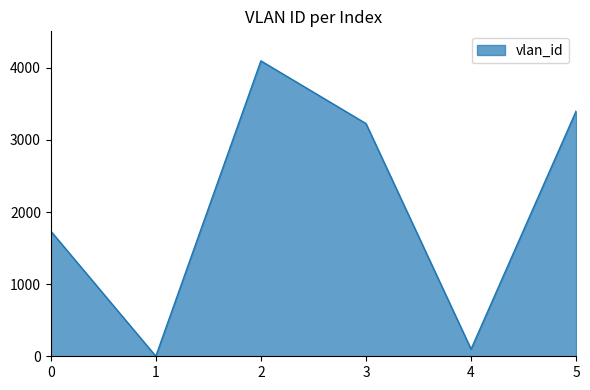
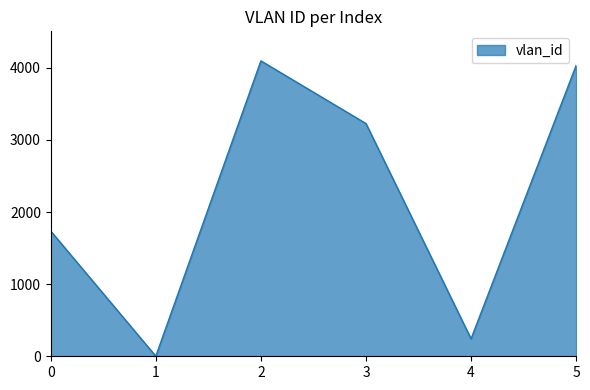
4: 100 -> 200
5: 3400 -> 4000
